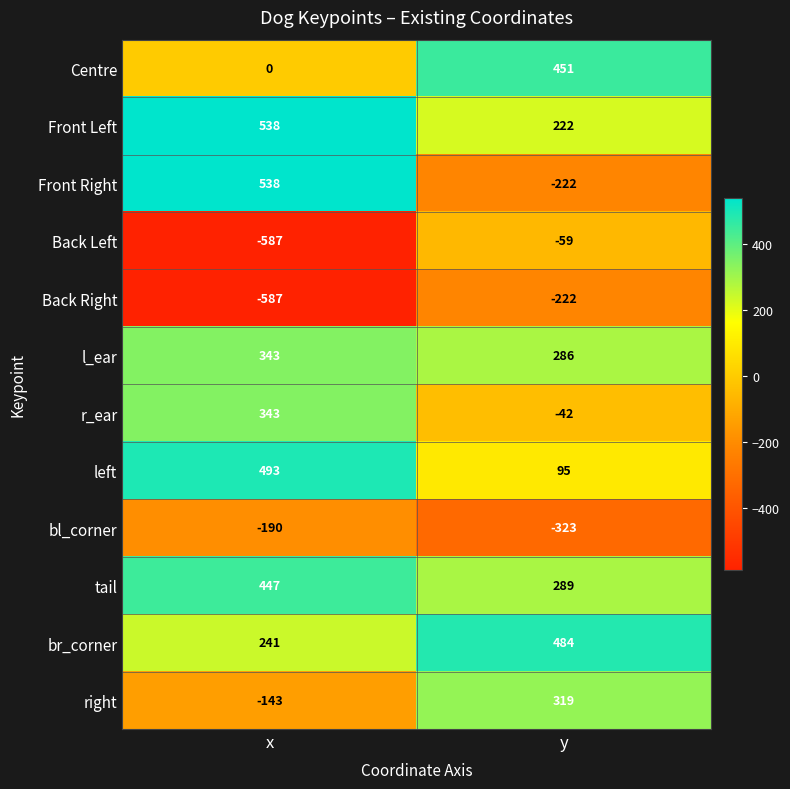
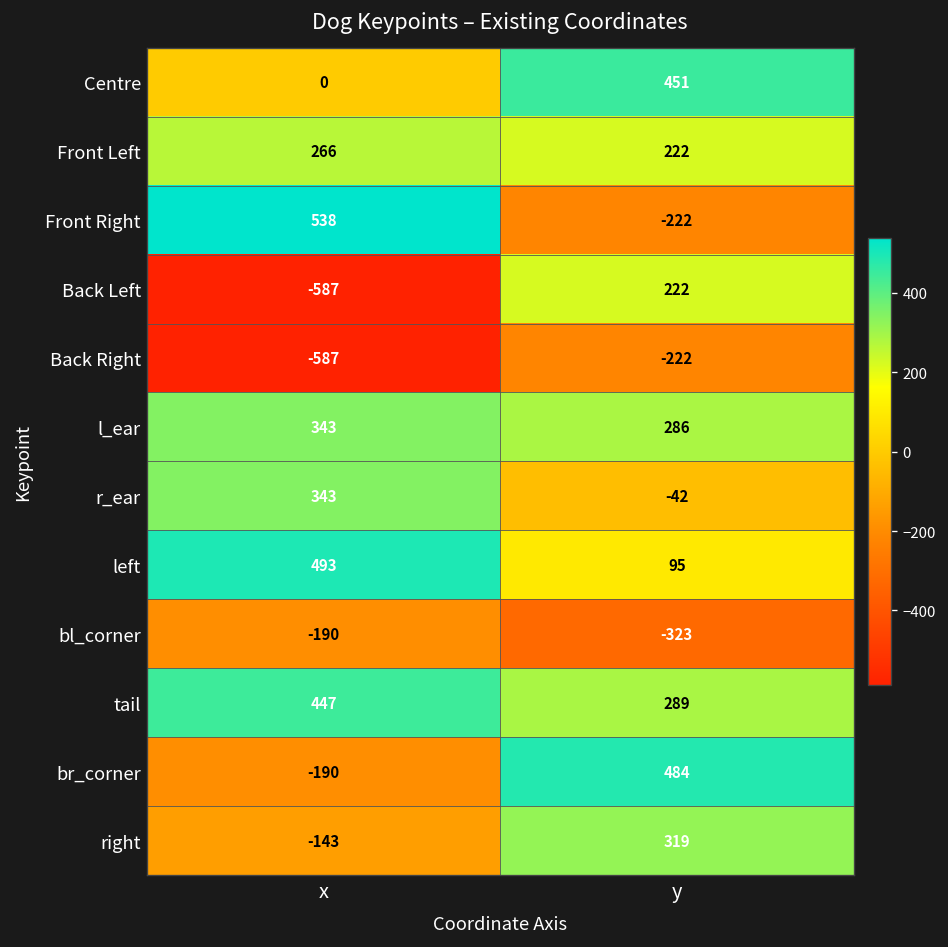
Front Left, x: 538 -> 266
Back Left, y: -59 -> 222
br_corner, x: 241 -> -190
